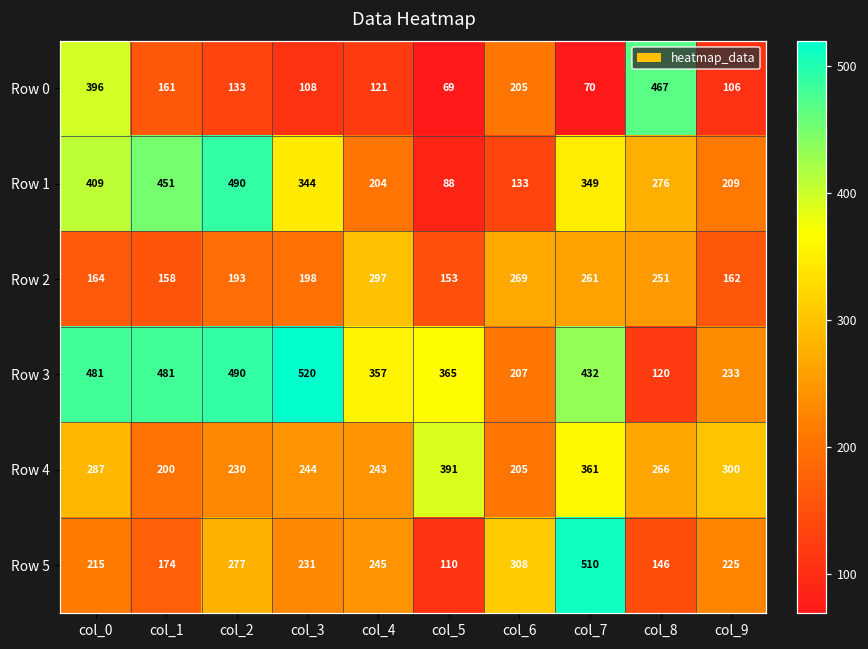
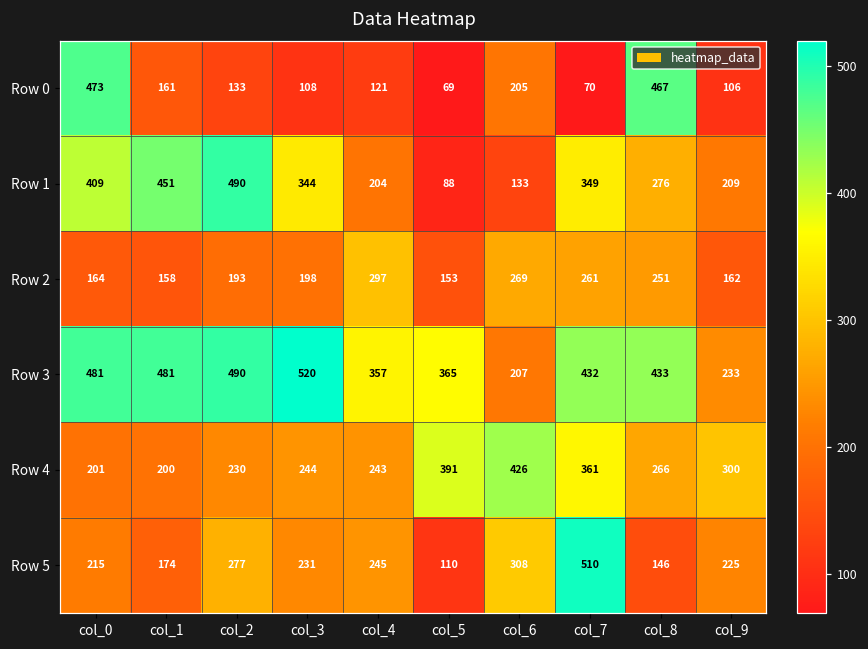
Row 0, col_0: 396 -> 473
Row 3, col_8: 120 -> 433
Row 4, col_0: 287 -> 201
Row 4, col_6: 205 -> 426
